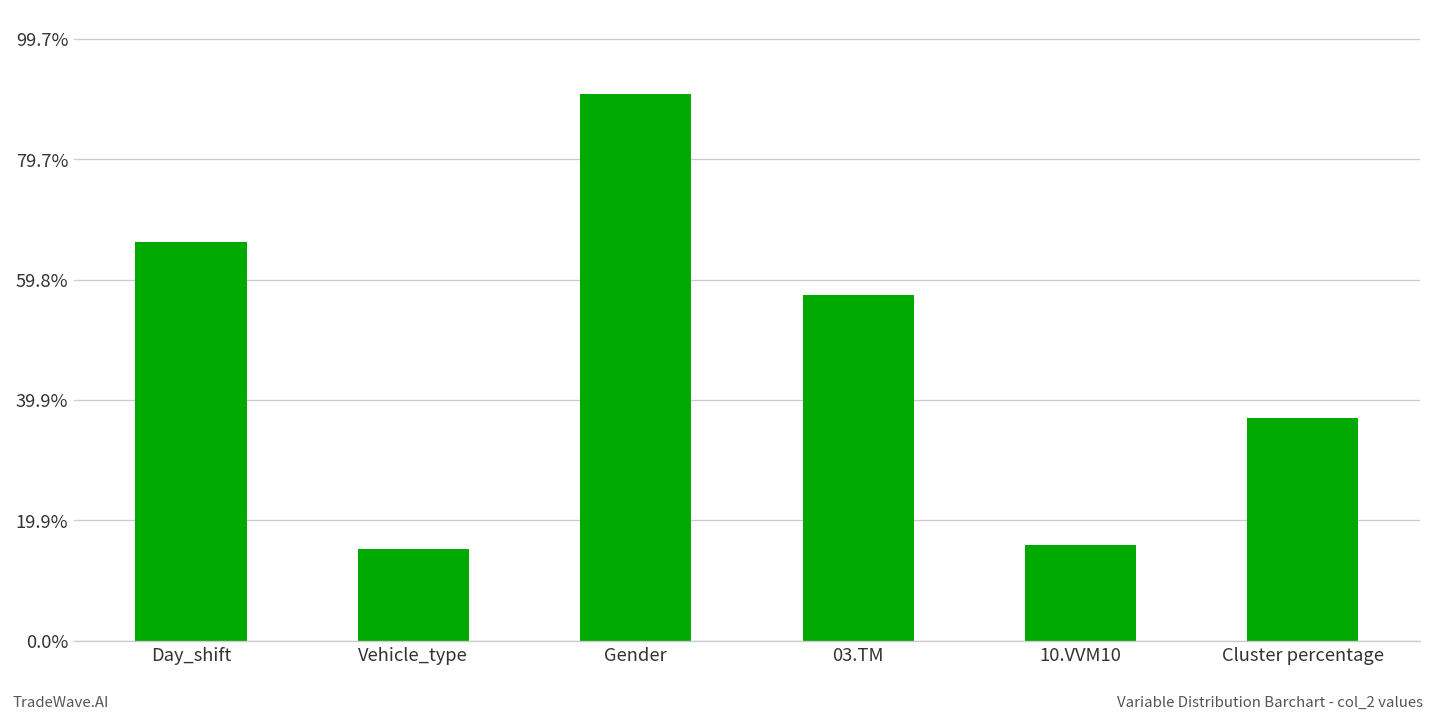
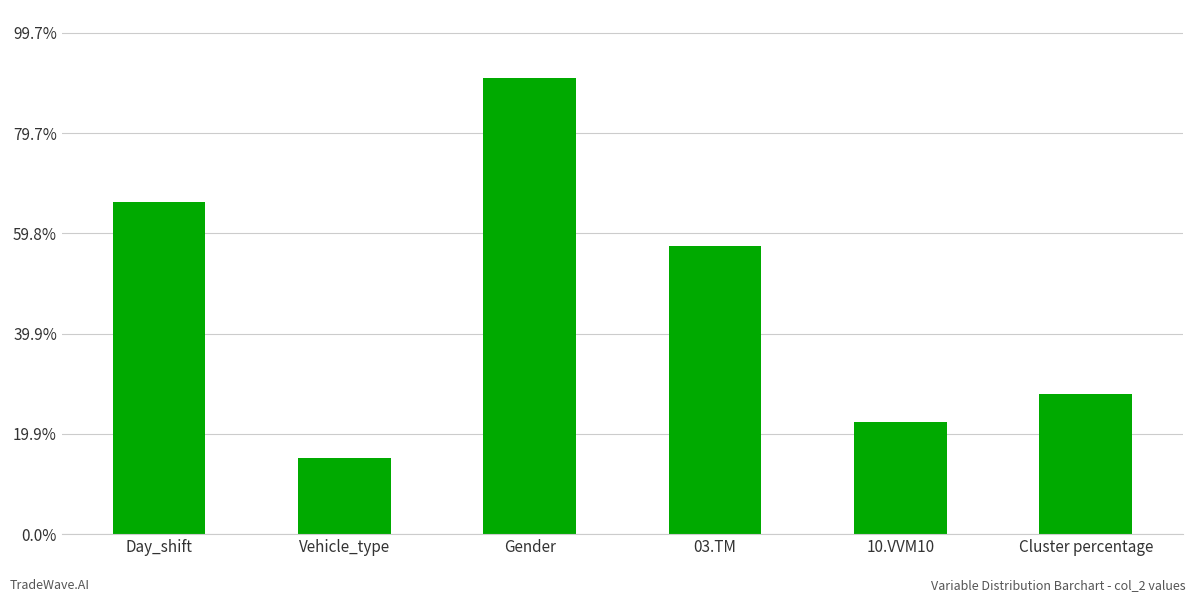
10.VVM10: 16% -> 22%
Cluster percentage: 37% -> 28%
